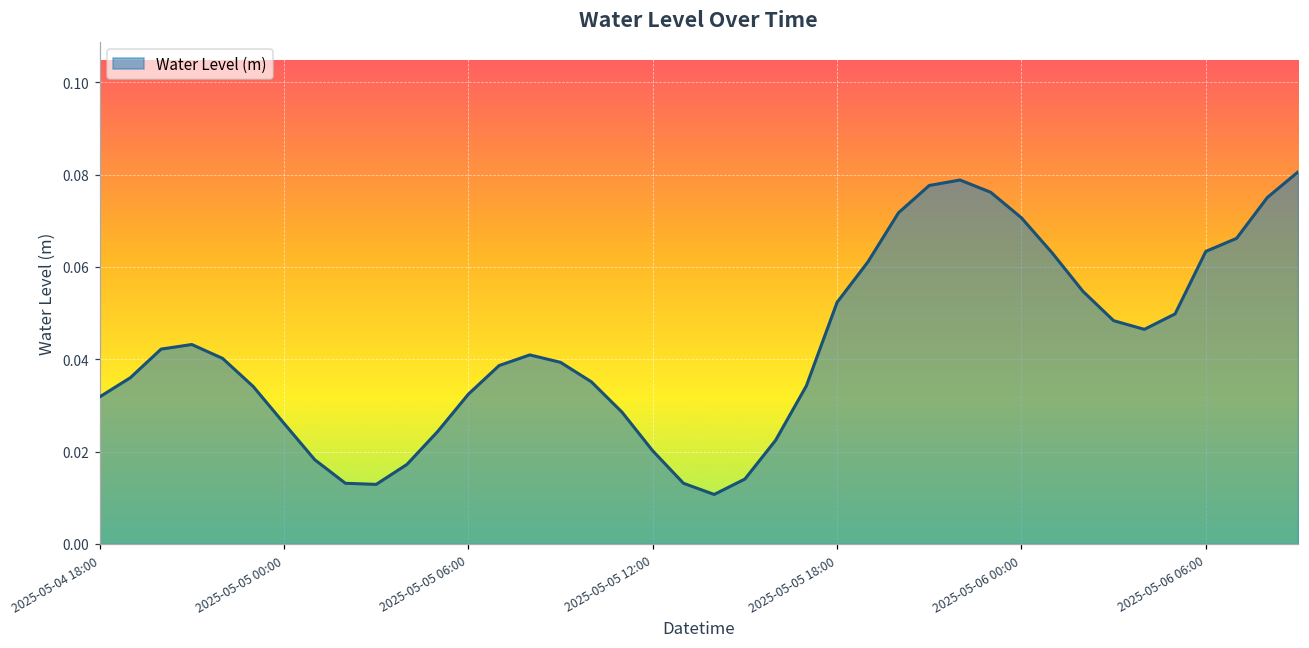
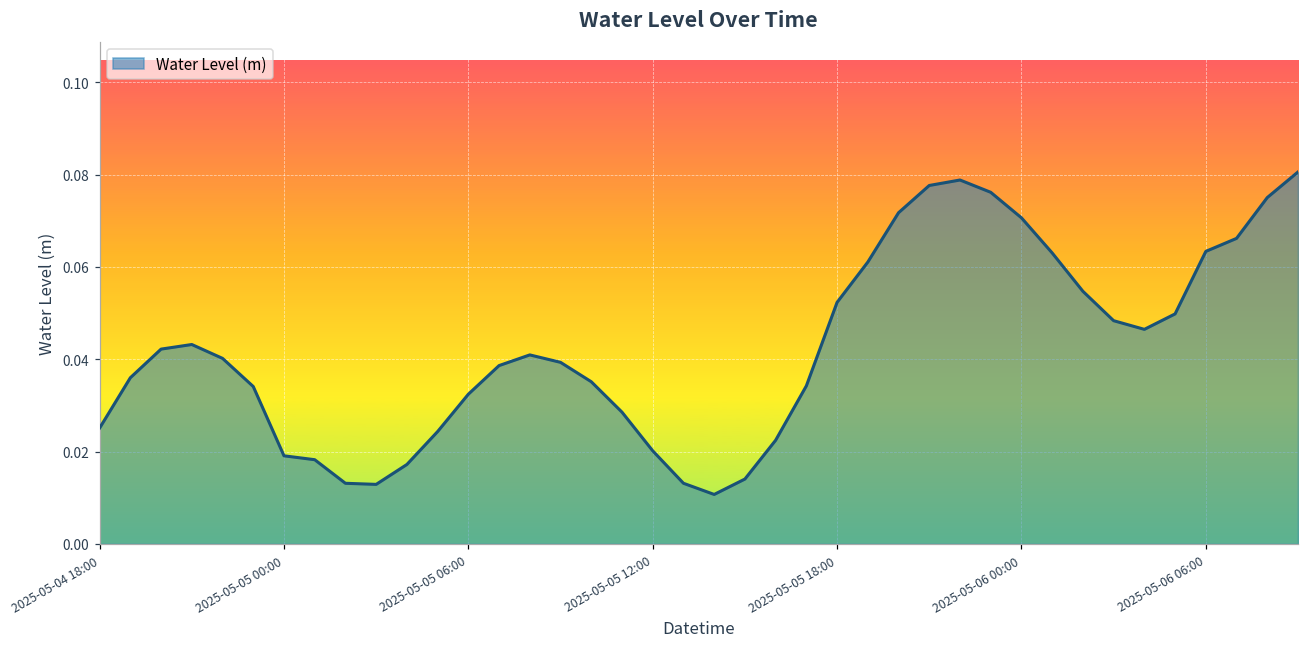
2025-05-04 18:00: 0.032 -> 0.025
2025-05-05 00:00: 0.026 -> 0.019
